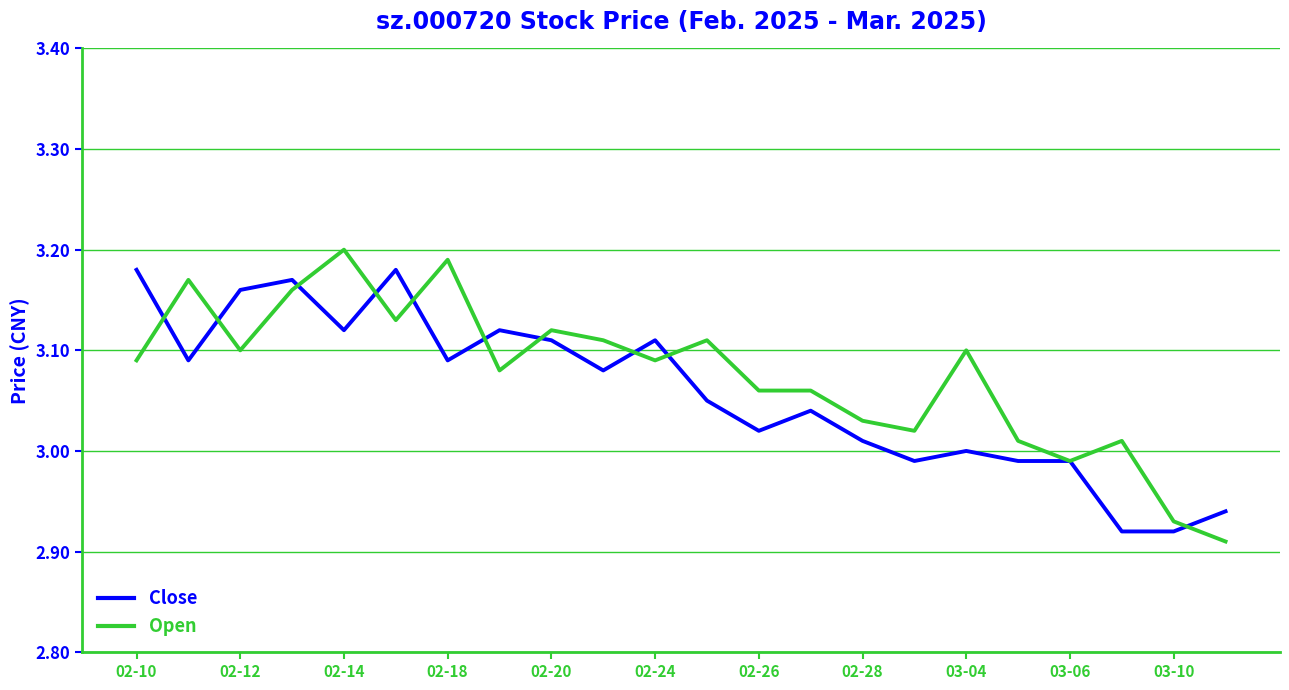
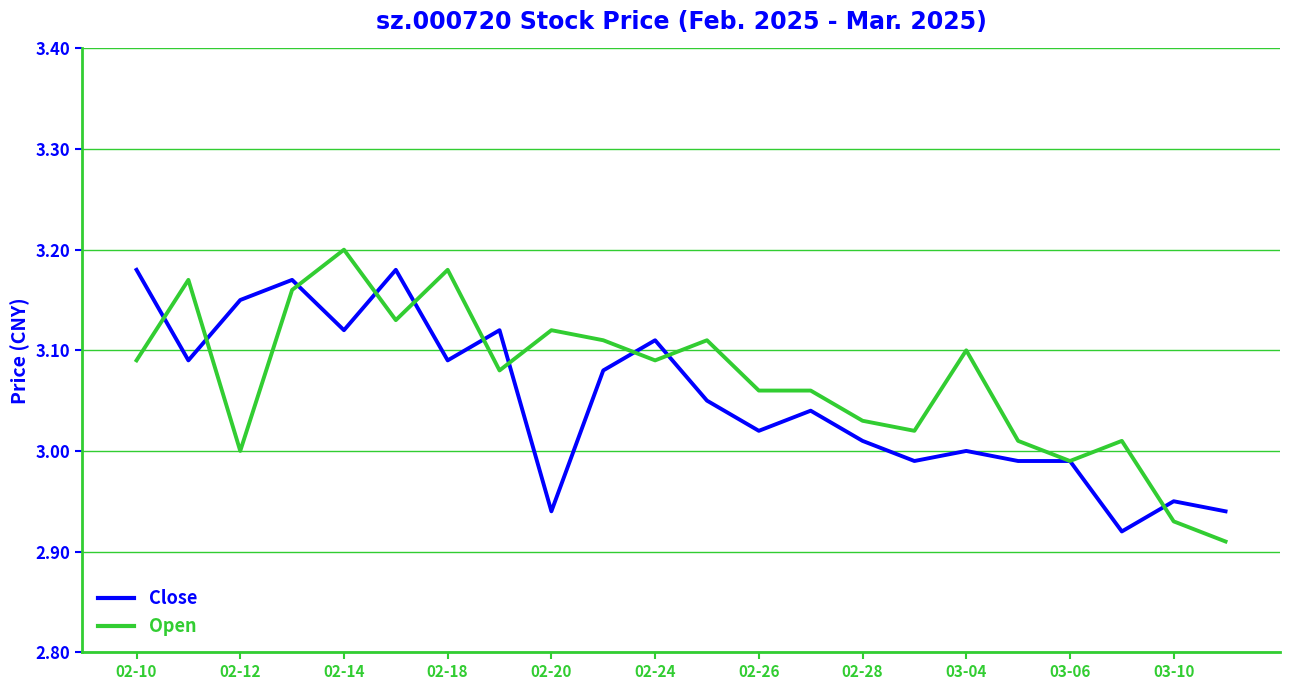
Close, 02-12: 3.16 -> 3.15
Open, 02-12: 3.1 -> 3.0
Open, 02-18: 3.19 -> 3.18
Close, 02-20: 3.11 -> 2.94
Close, 03-10: 2.92 -> 2.95
